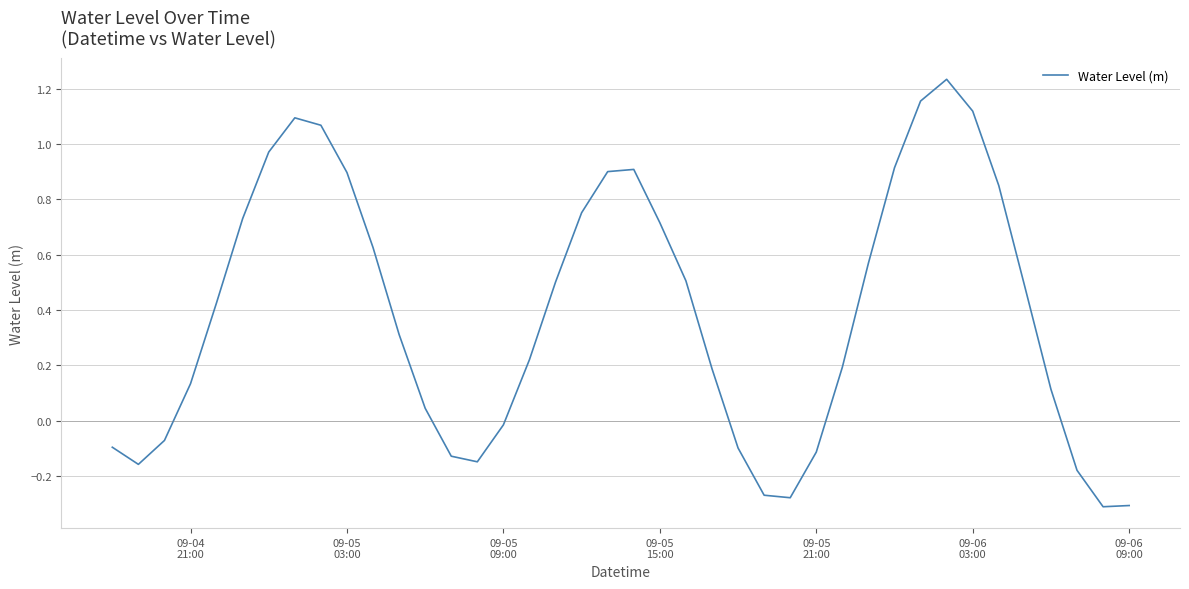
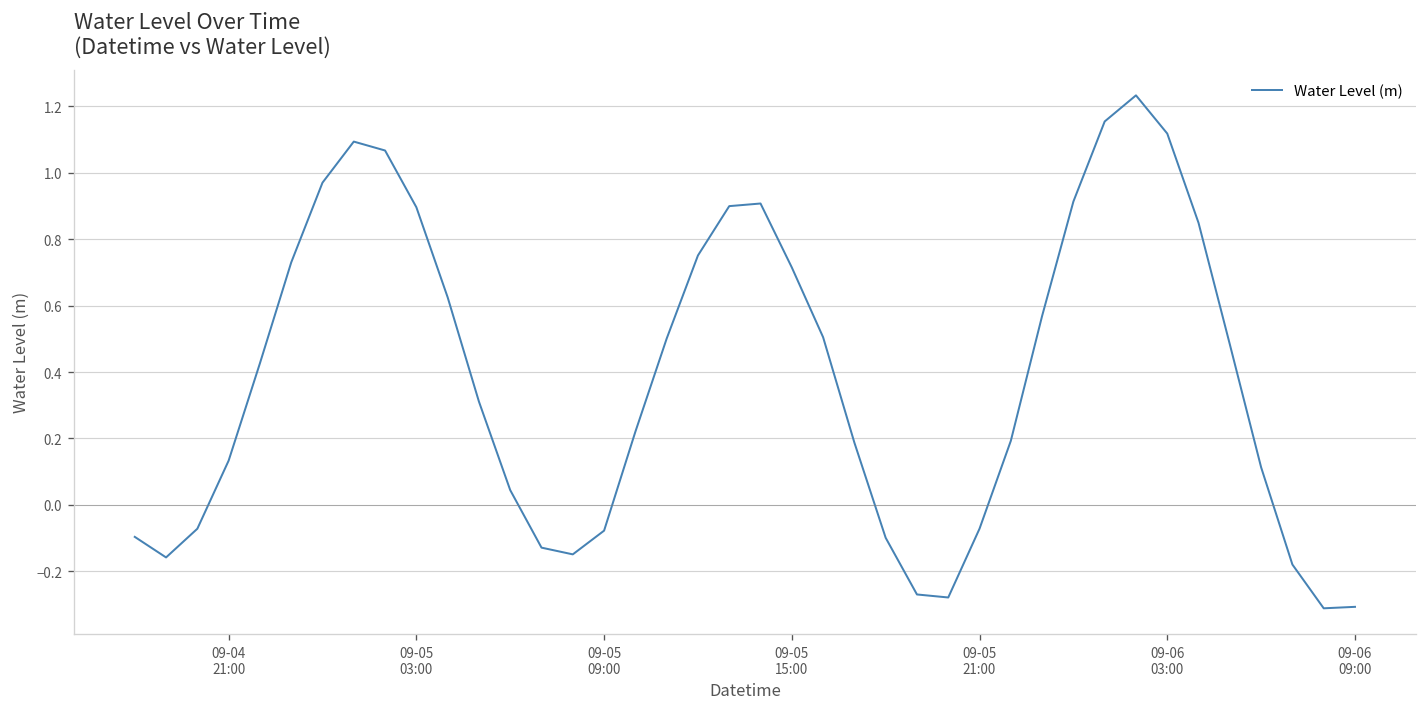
09-05 09:00: -0.02 -> -0.08
09-05 21:00: -0.11 -> -0.07
